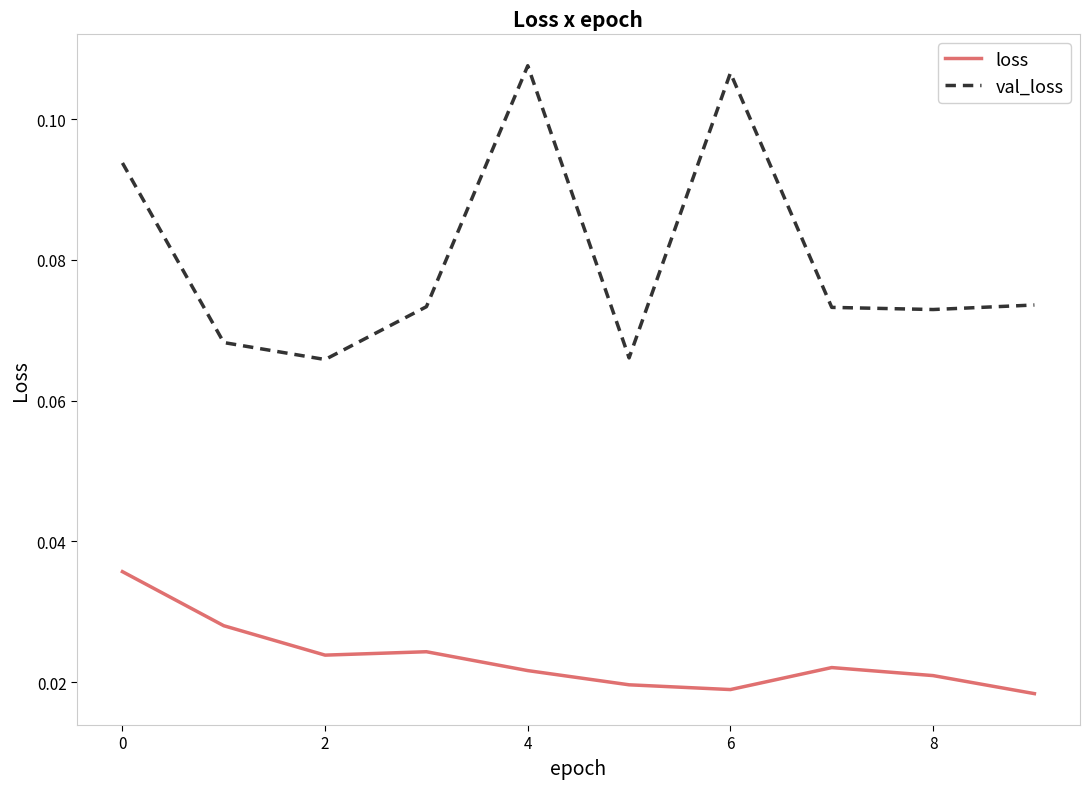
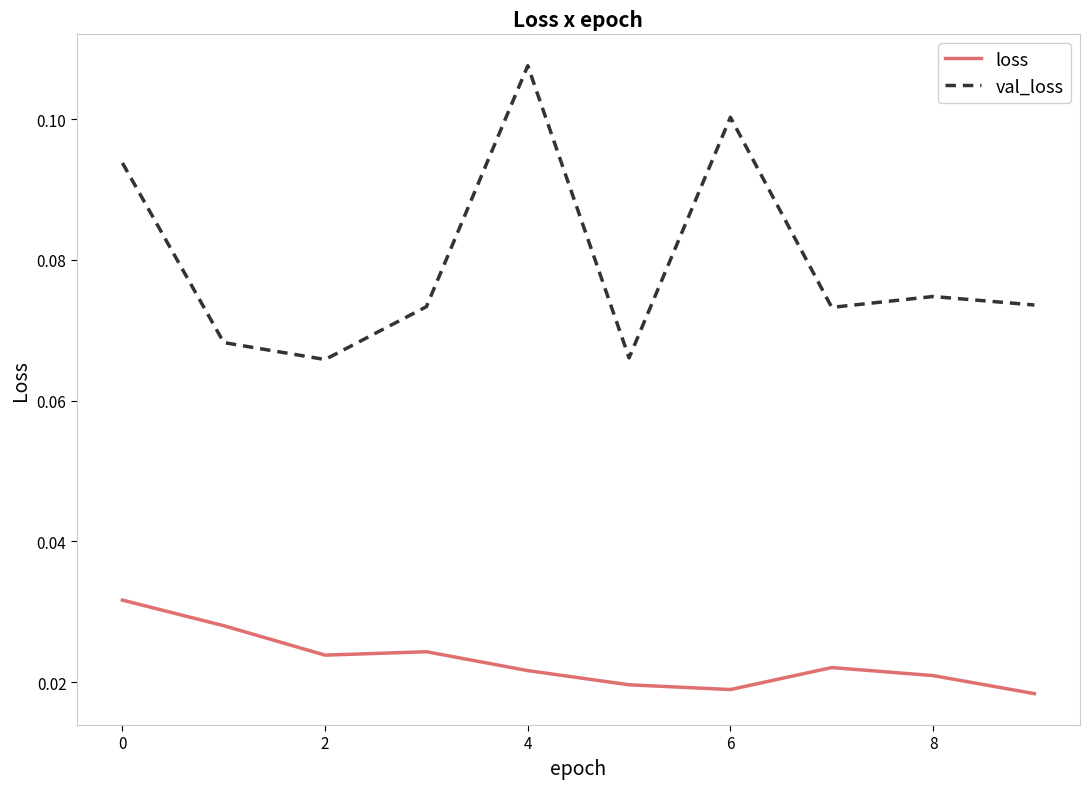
loss, 0: 0.036 -> 0.032
val_loss, 6: 0.107 -> 0.100
val_loss, 8: 0.073 -> 0.075
